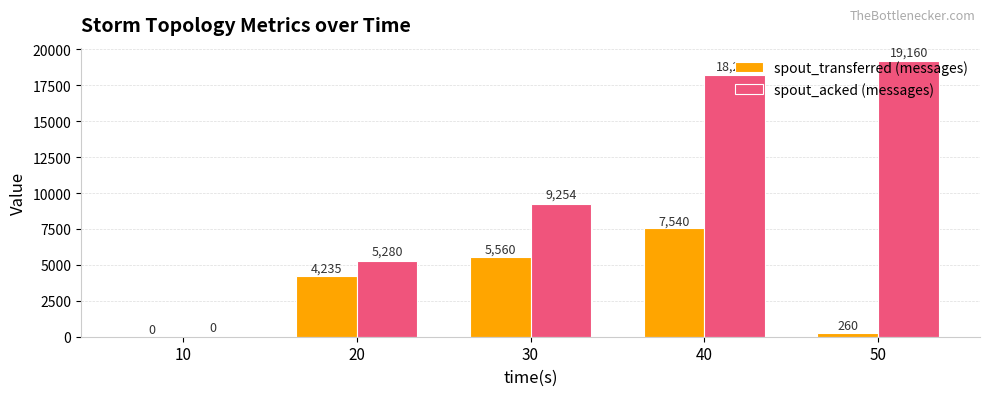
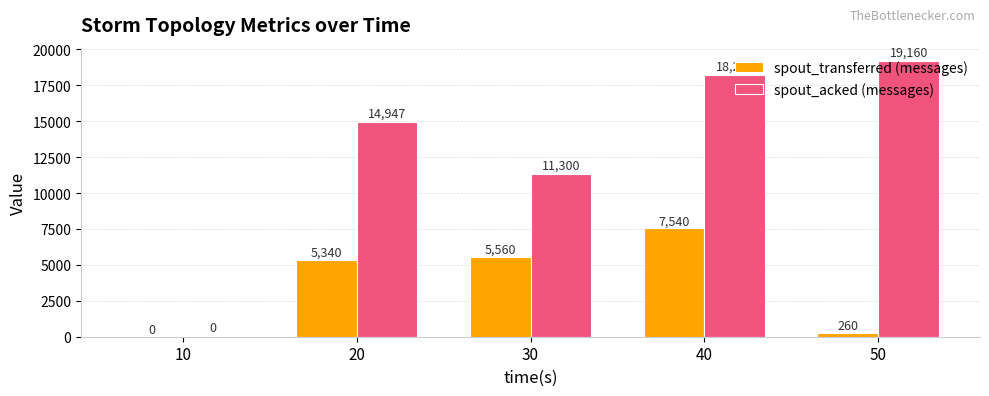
spout_transferred (messages), 20: 4,235 -> 5,340
spout_acked (messages), 20: 5,280 -> 14,947
spout_acked (messages), 30: 9,254 -> 11,300
